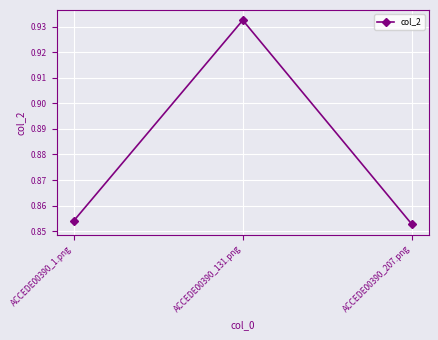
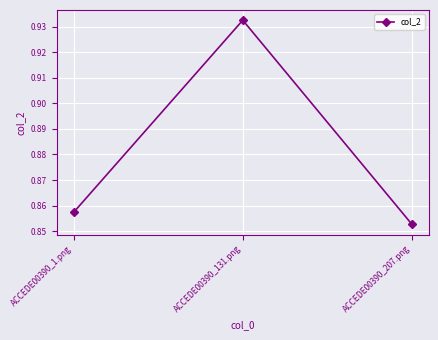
ACCEDE00390_1.png: 0.854 -> 0.857
